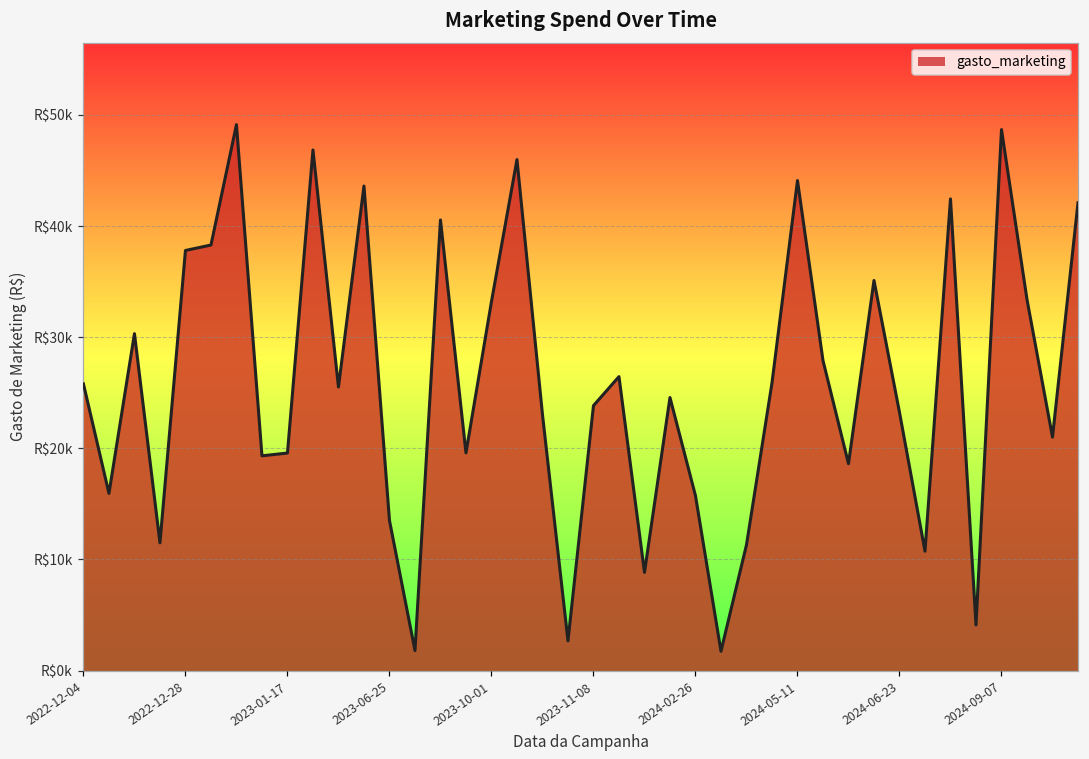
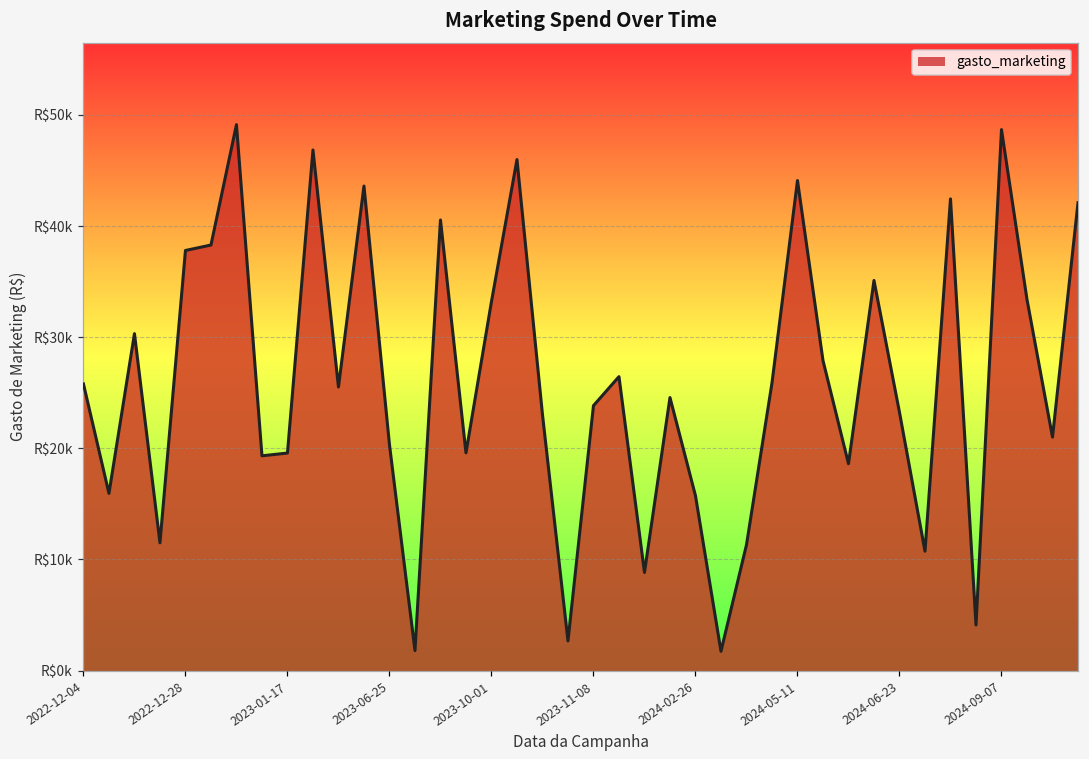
2023-06-25: R$13500 -> R$20300
